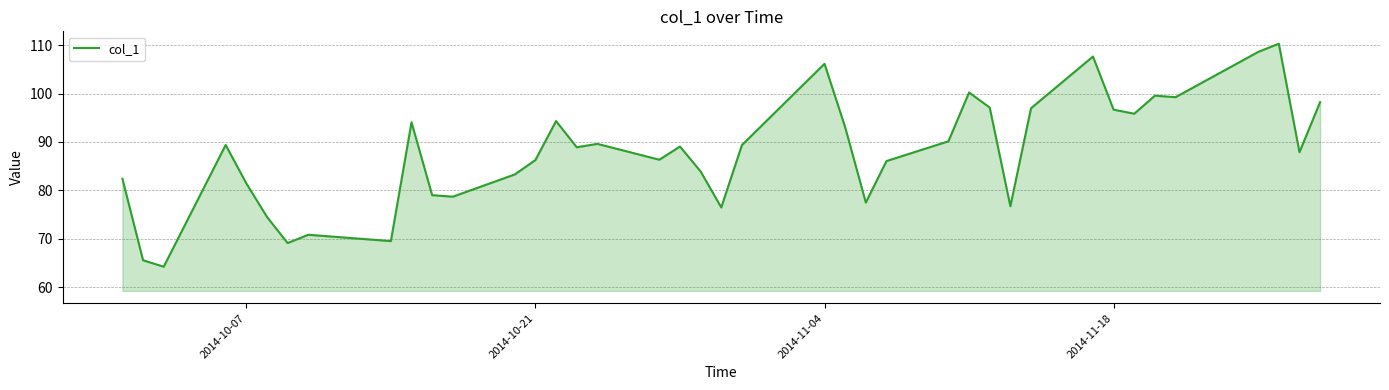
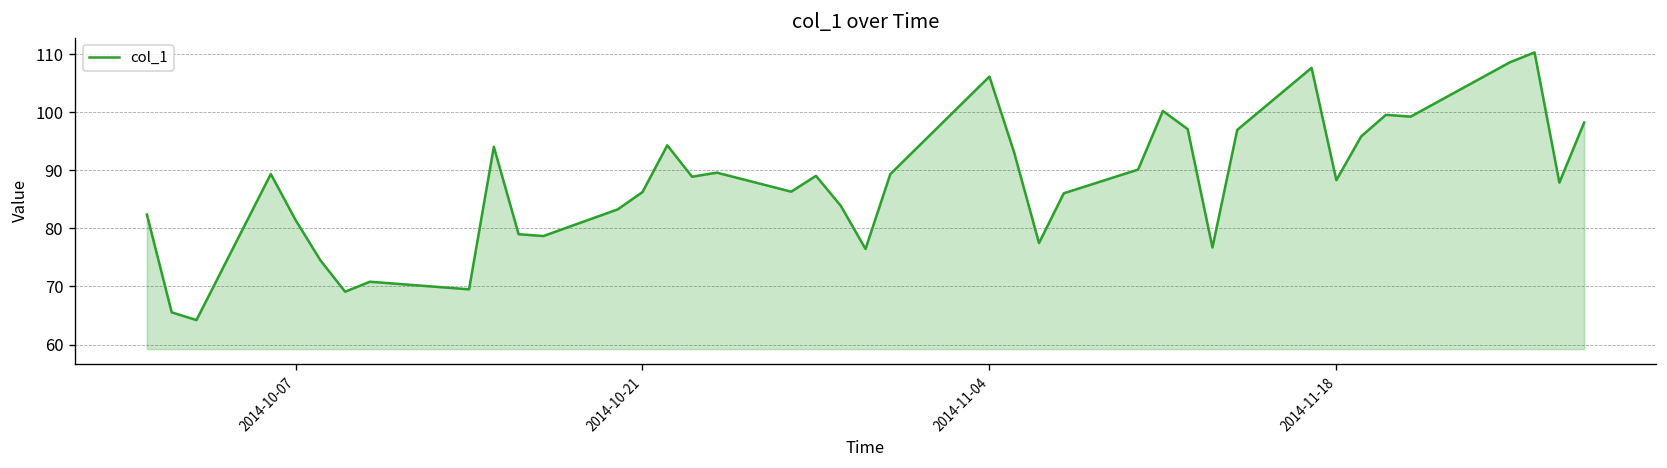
2014-11-18: 97 -> 88
